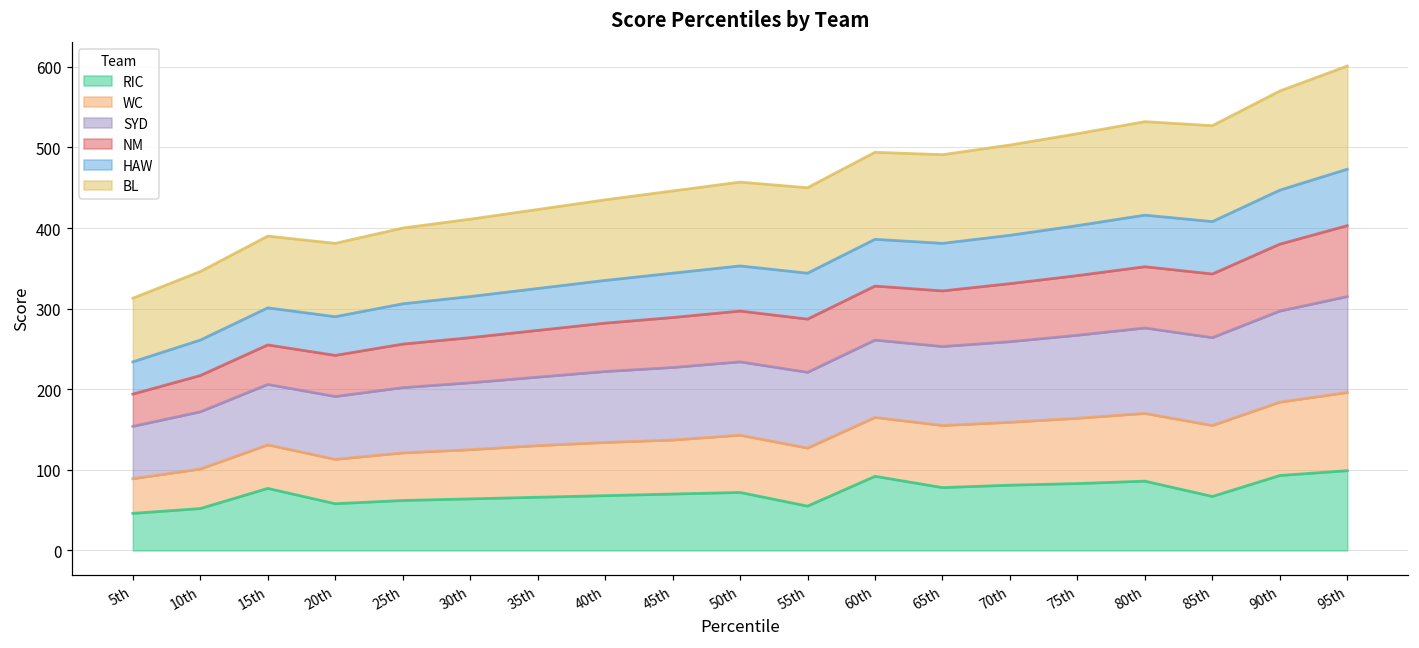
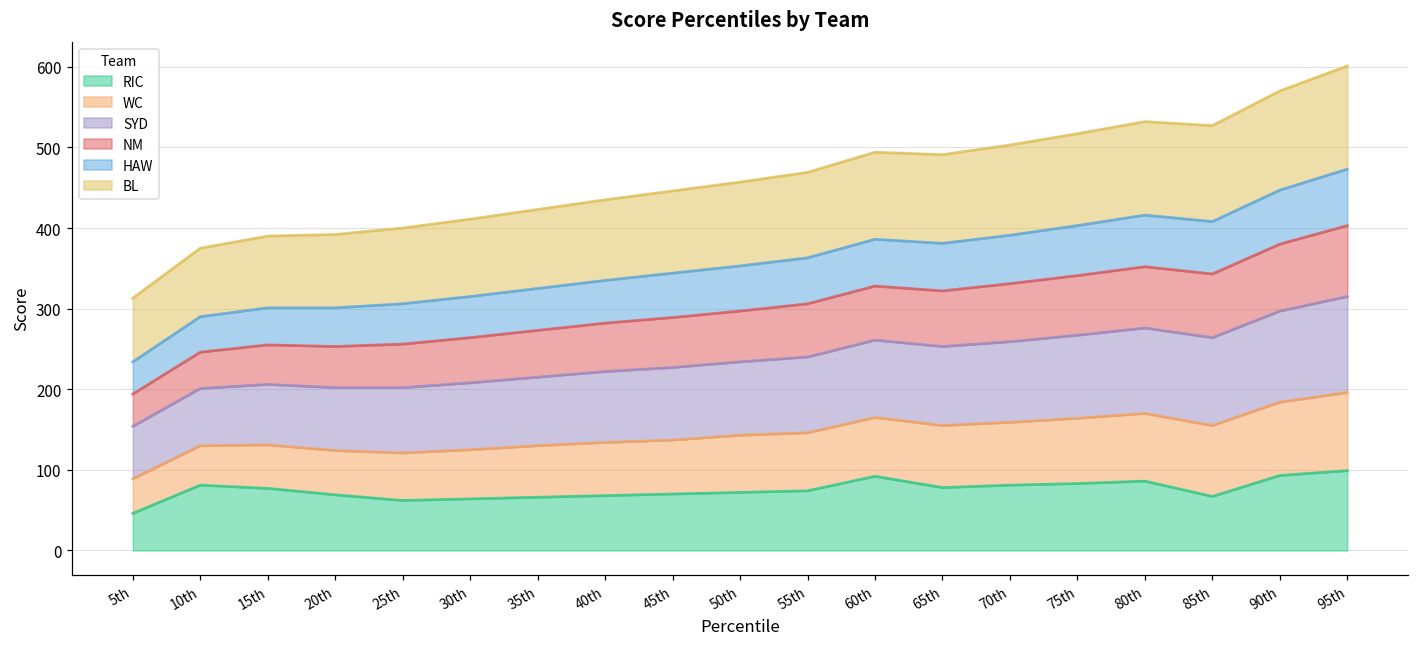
RIC, 10th: 50 -> 80
RIC, 20th: 60 -> 70
RIC, 55th: 60 -> 70
